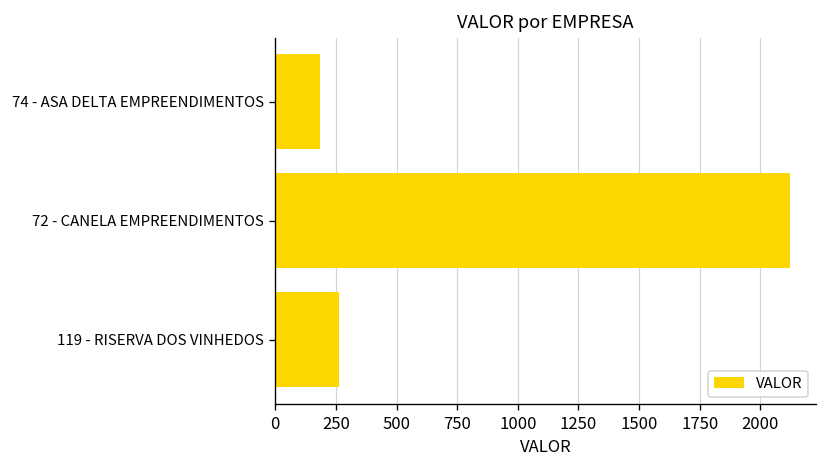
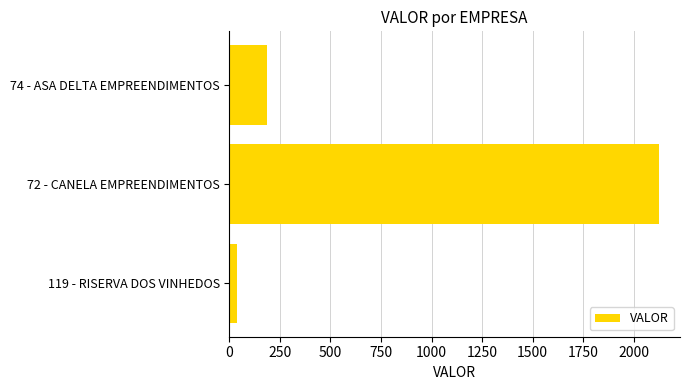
119 - RISERVA DOS VINHEDOS: 260 -> 40
